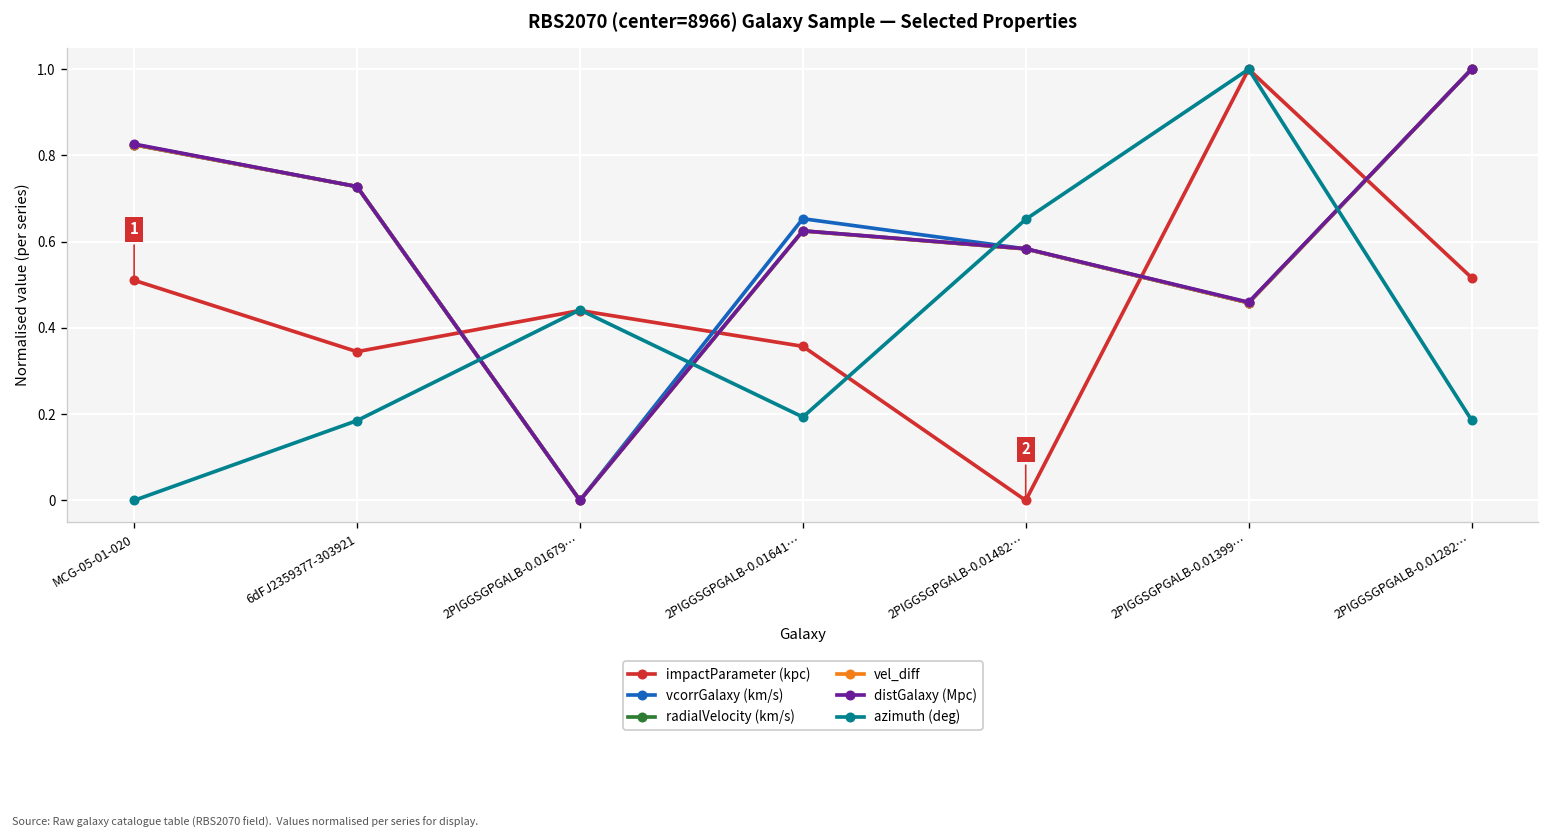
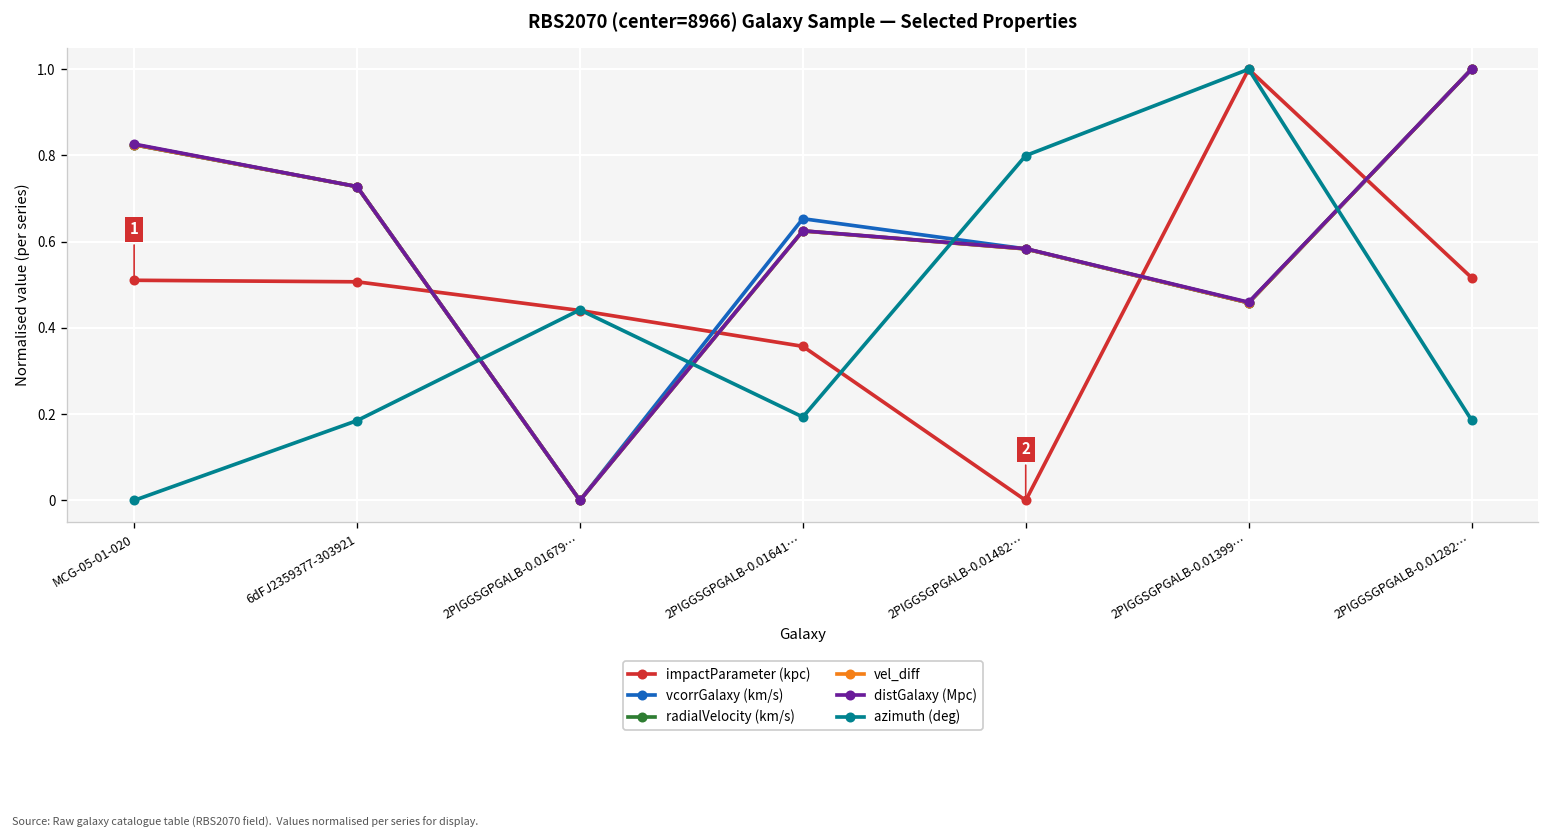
impactParameter (kpc), 6dFJ2359377-303921: 0.34 -> 0.51
azimuth (deg), 2PIGGSGPGALB-0.01482…: 0.65 -> 0.80
